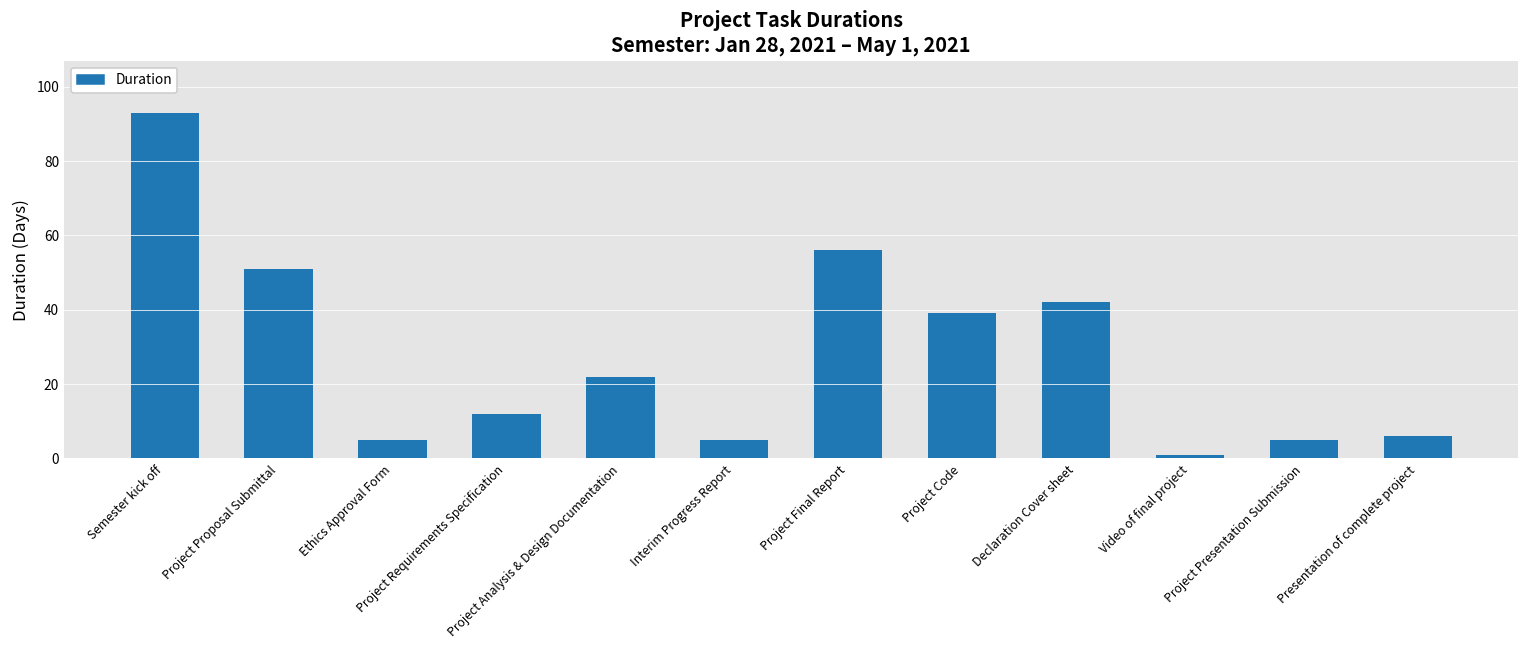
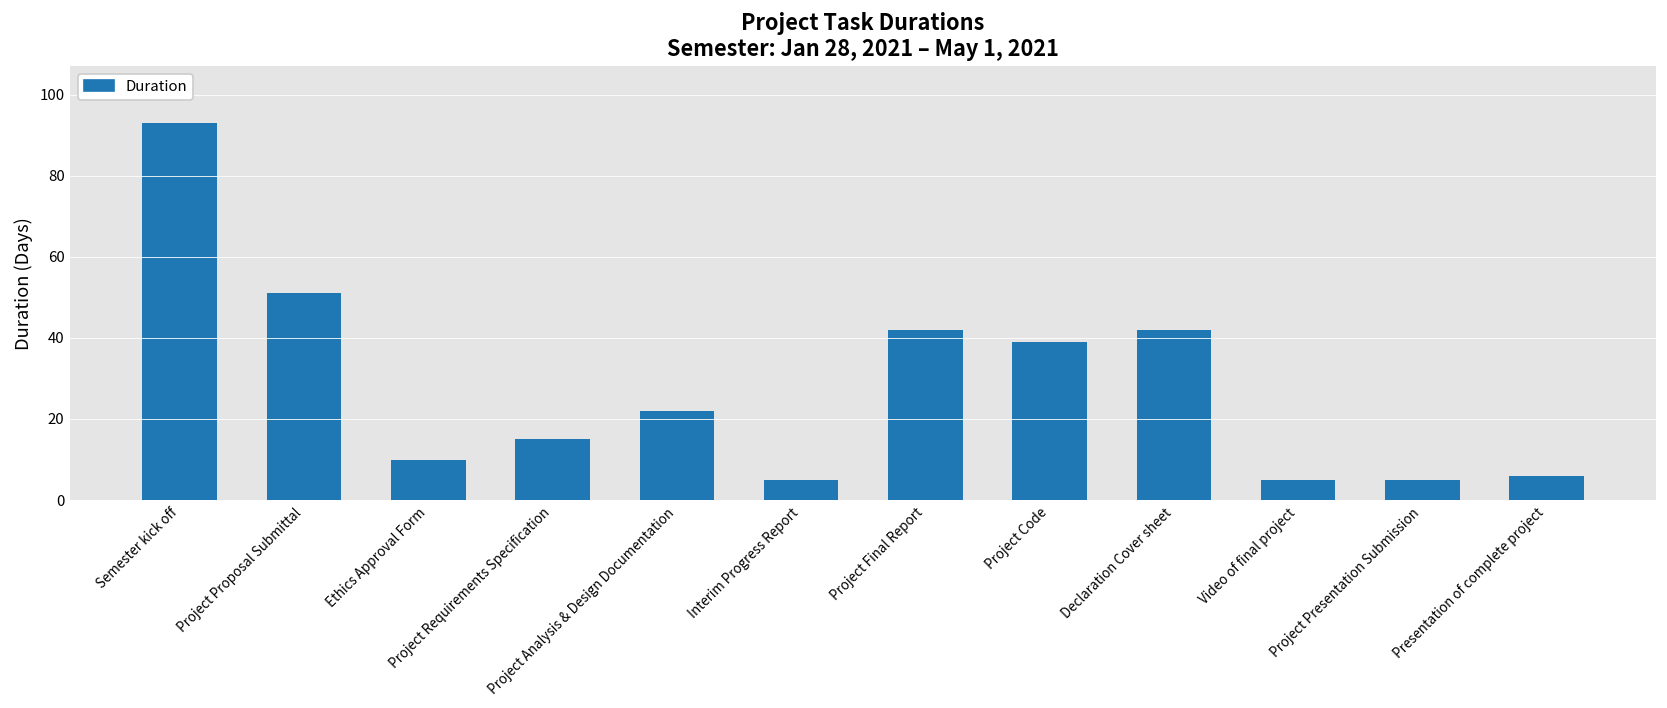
Ethics Approval Form: 5 -> 10
Project Requirements Specification: 12 -> 15
Project Final Report: 56 -> 42
Video of final project: 1 -> 5
